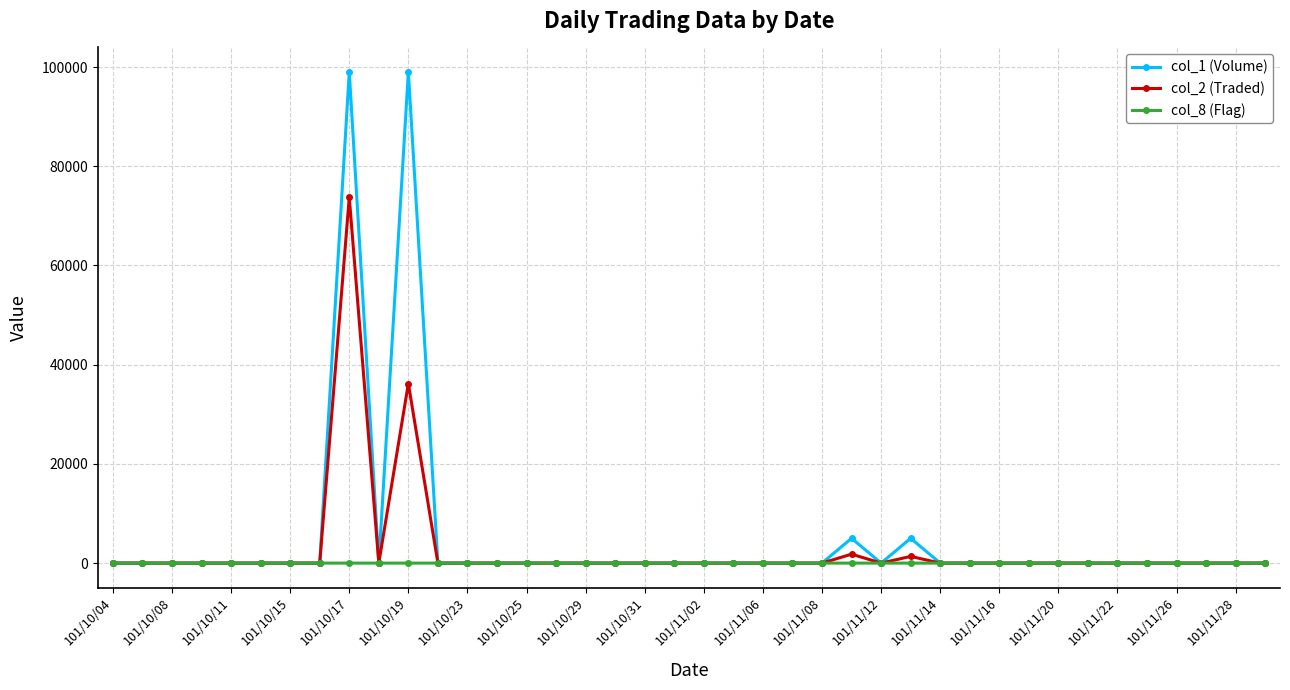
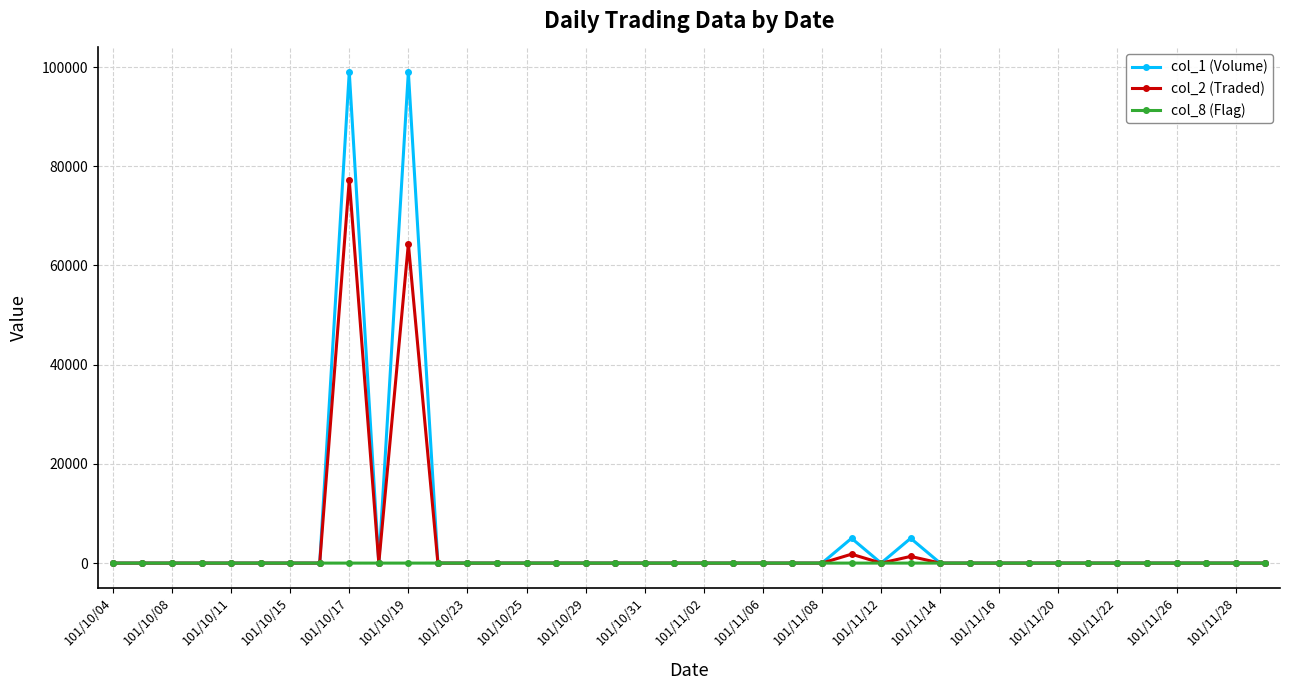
col_2 (Traded), 101/10/17: 74000 -> 77000
col_2 (Traded), 101/10/19: 36000 -> 64000
